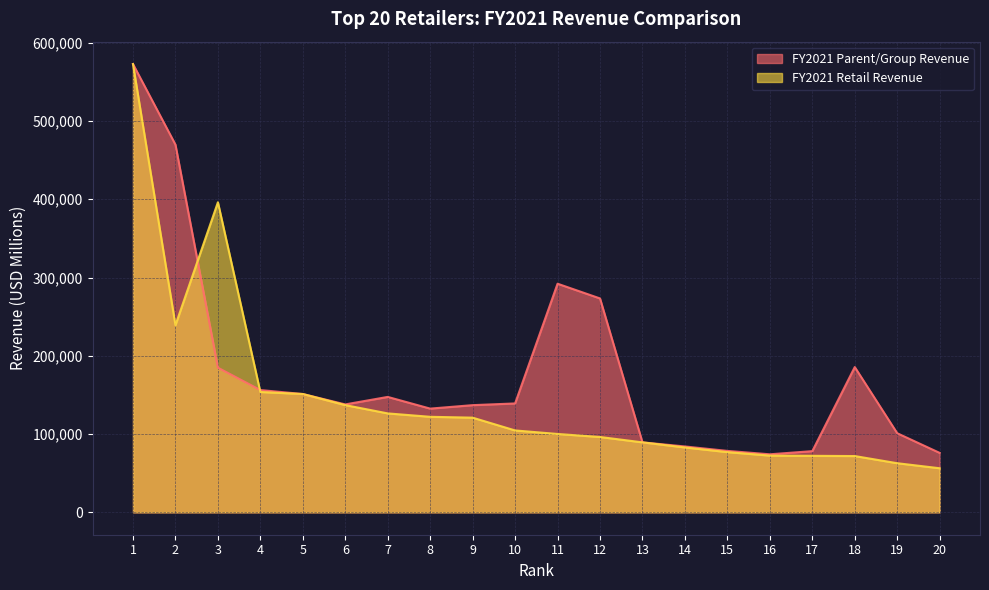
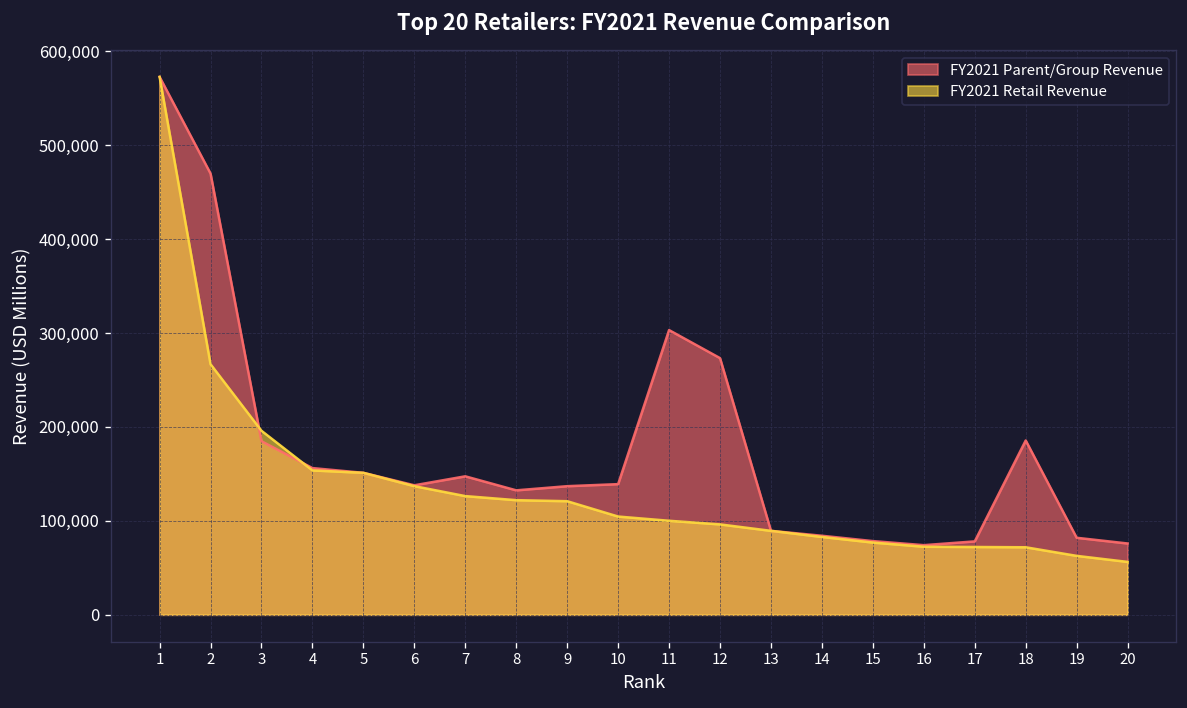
FY2021 Retail Revenue, 2: 240,000 -> 270,000
FY2021 Retail Revenue, 3: 400,000 -> 200,000
FY2021 Parent/Group Revenue, 11: 290,000 -> 300,000
FY2021 Parent/Group Revenue, 19: 100,000 -> 80,000
